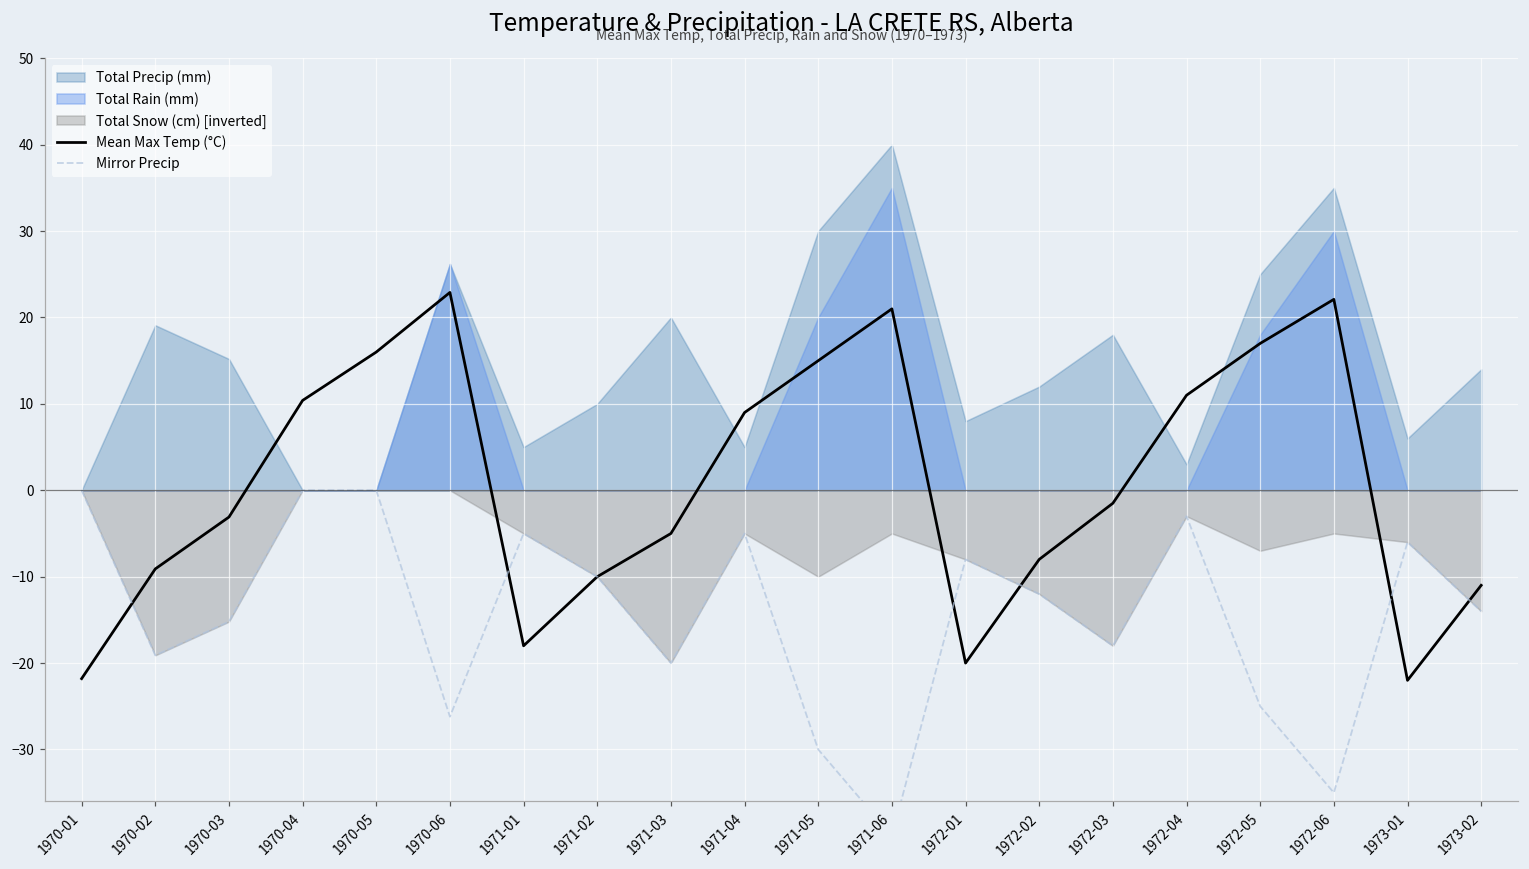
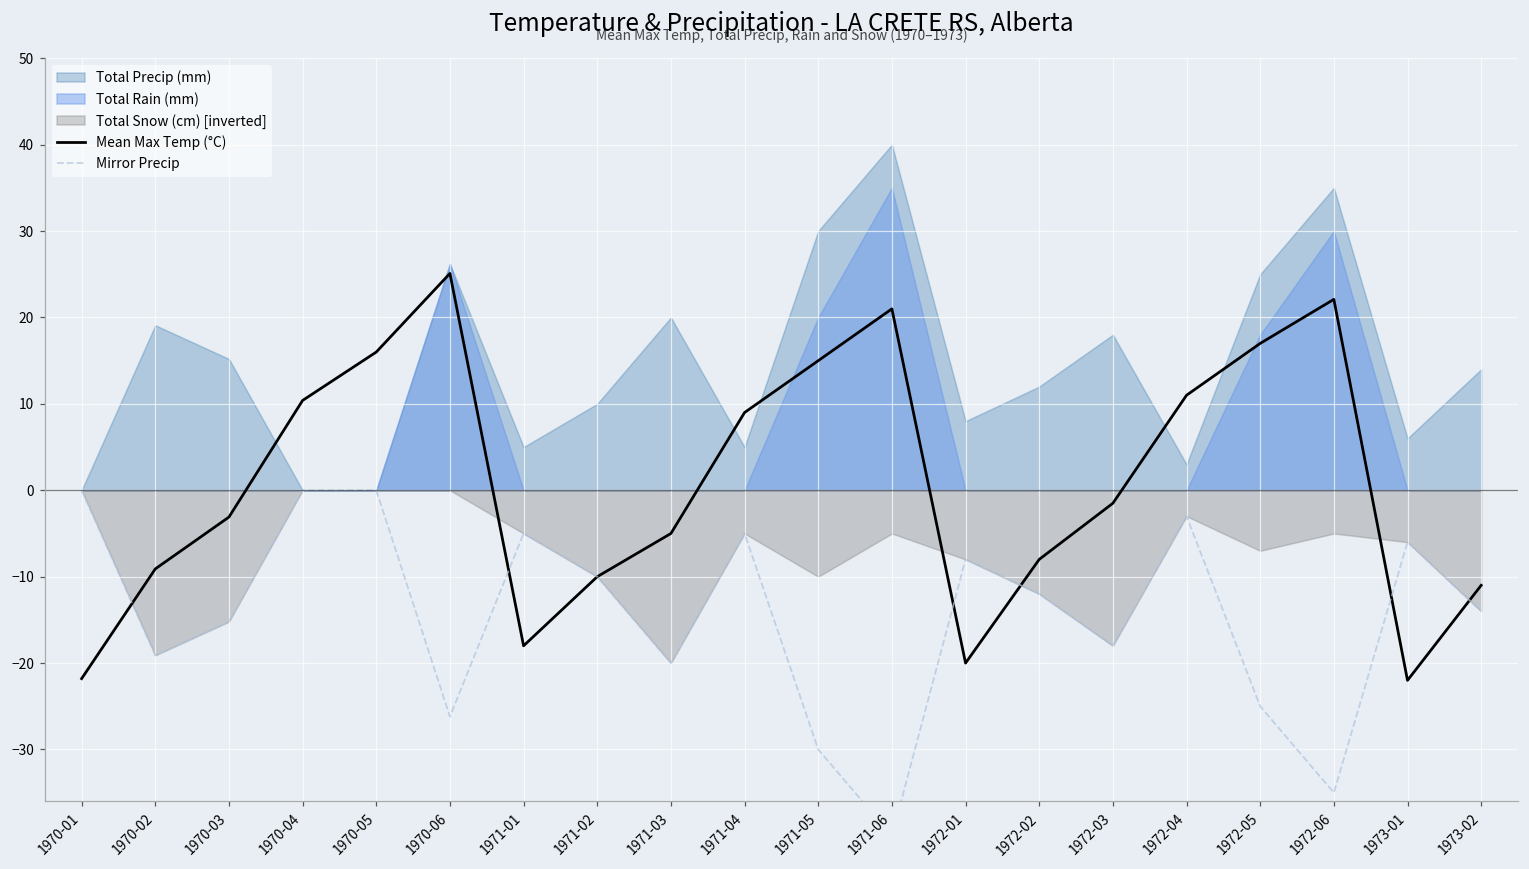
Mean Max Temp (°C), 1970-06: 23 -> 25
